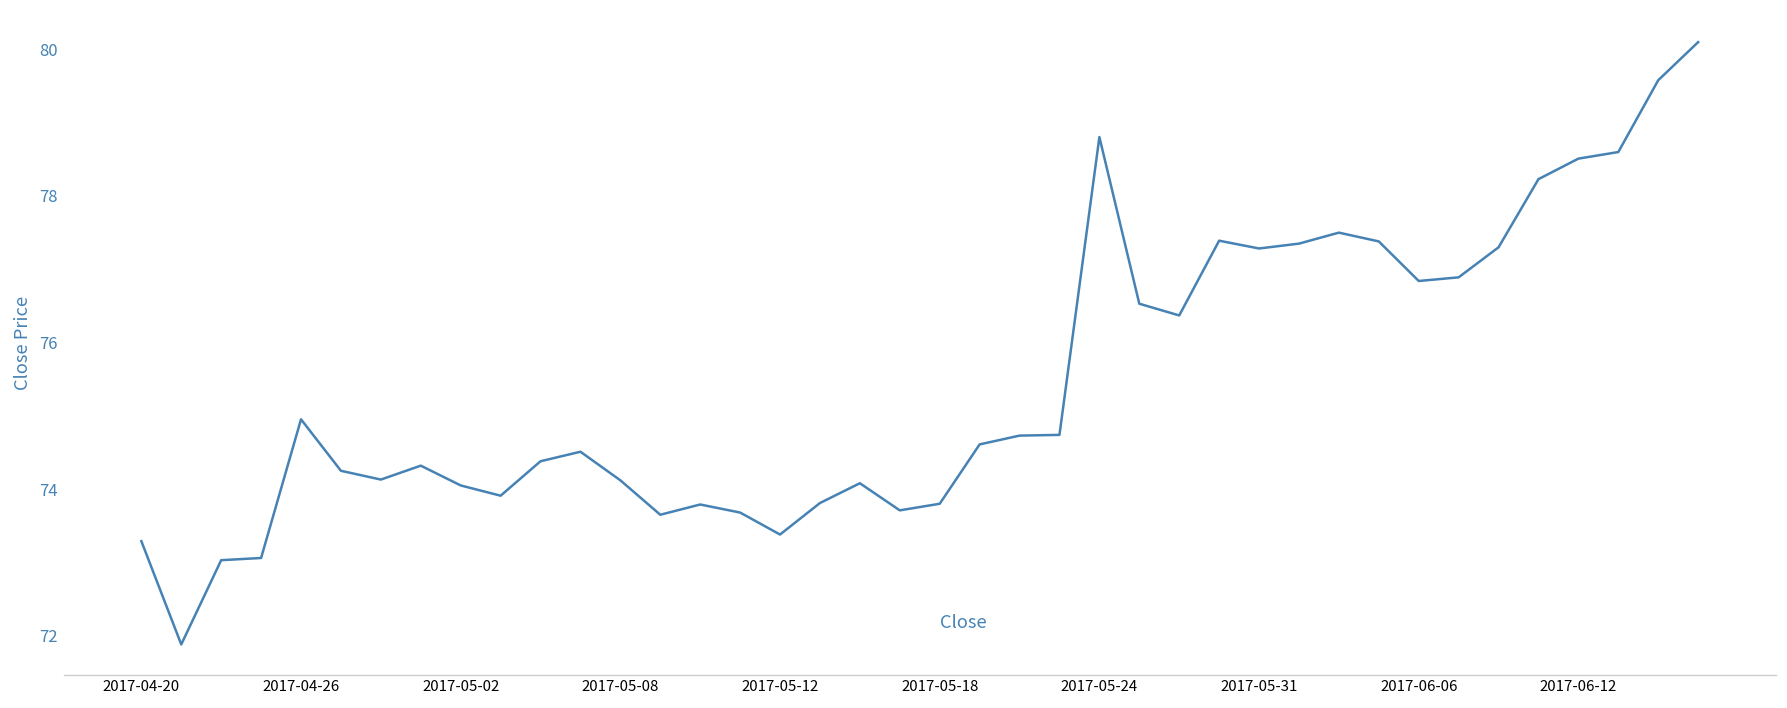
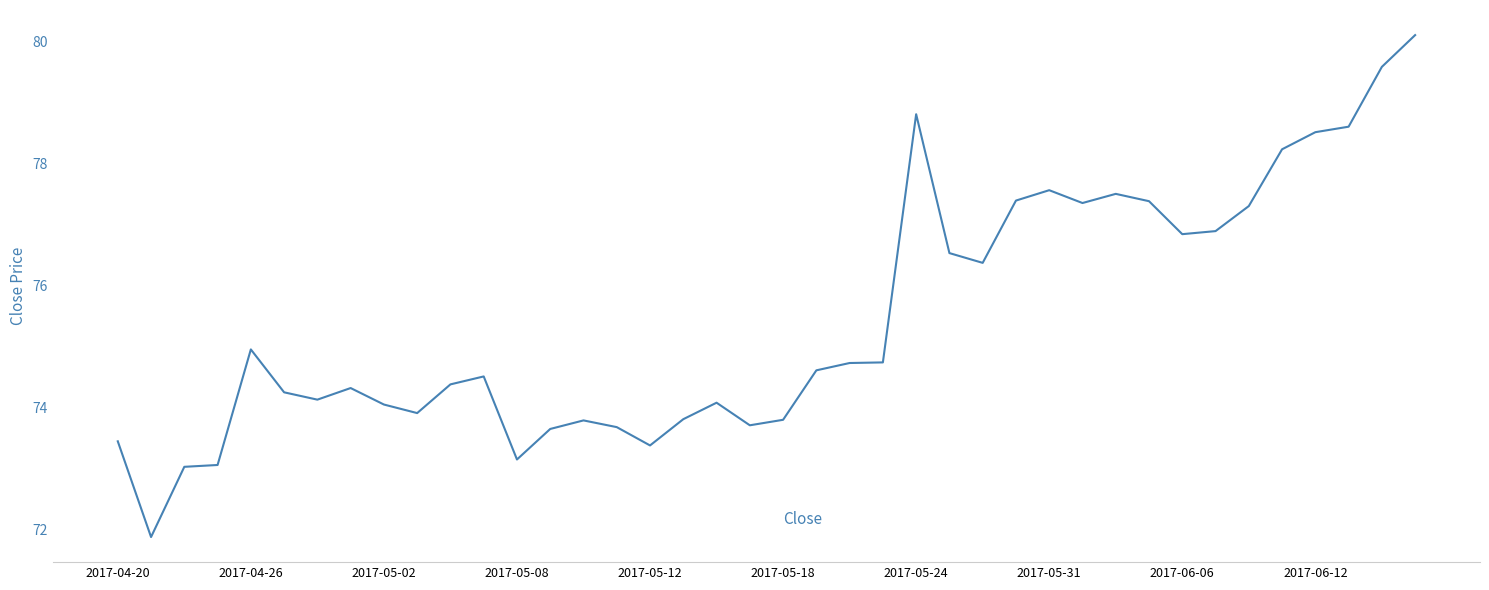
2017-04-20: 73.3 -> 73.4
2017-05-08: 74.1 -> 73.2
2017-05-31: 77.3 -> 77.6
